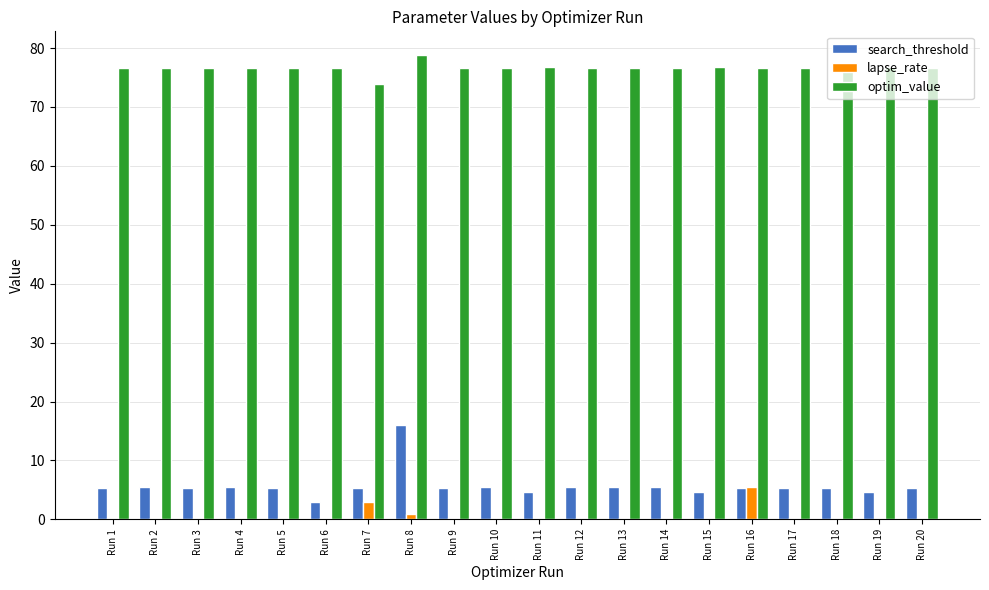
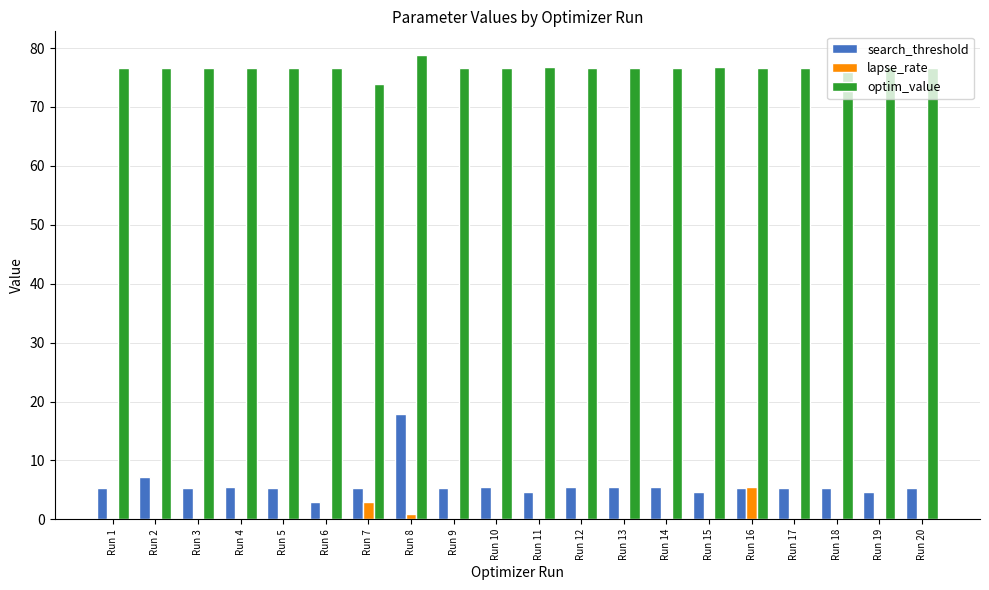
search_threshold, Run 2: 5 -> 7
search_threshold, Run 8: 16 -> 18
